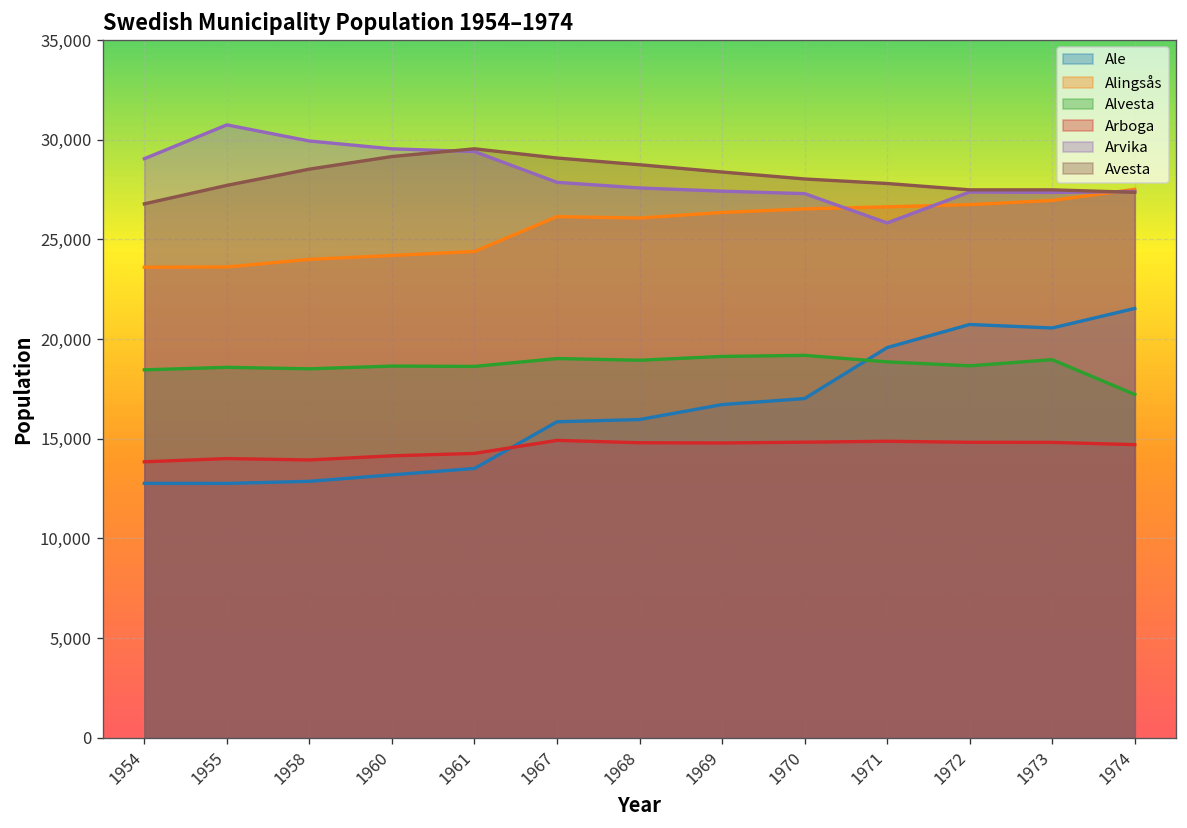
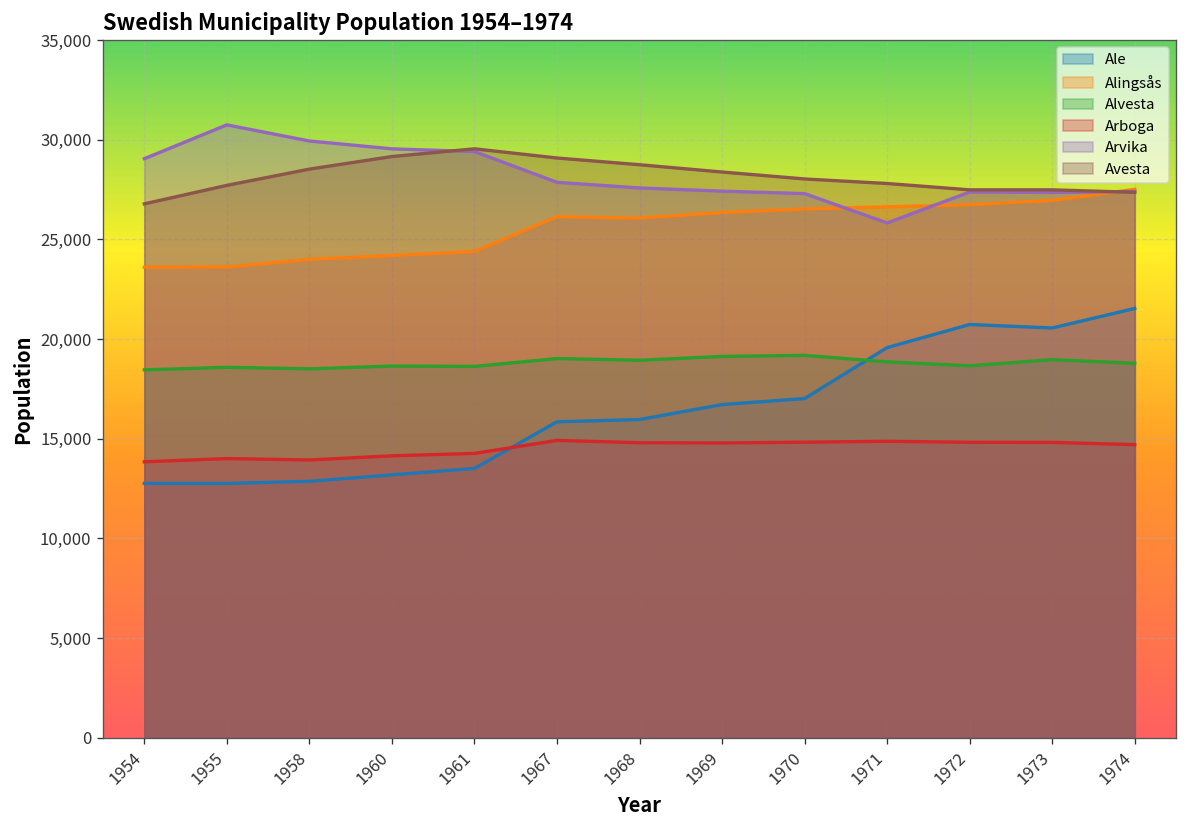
Alvesta, 1974: 17,200 -> 18,800
